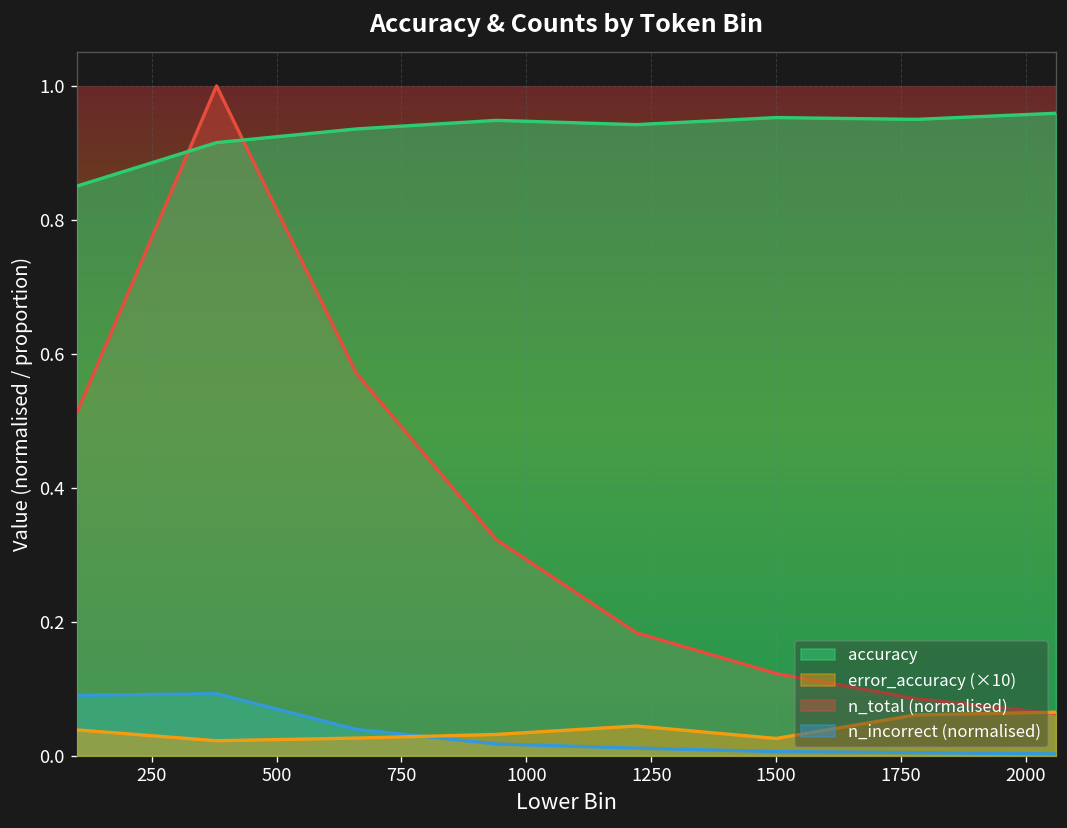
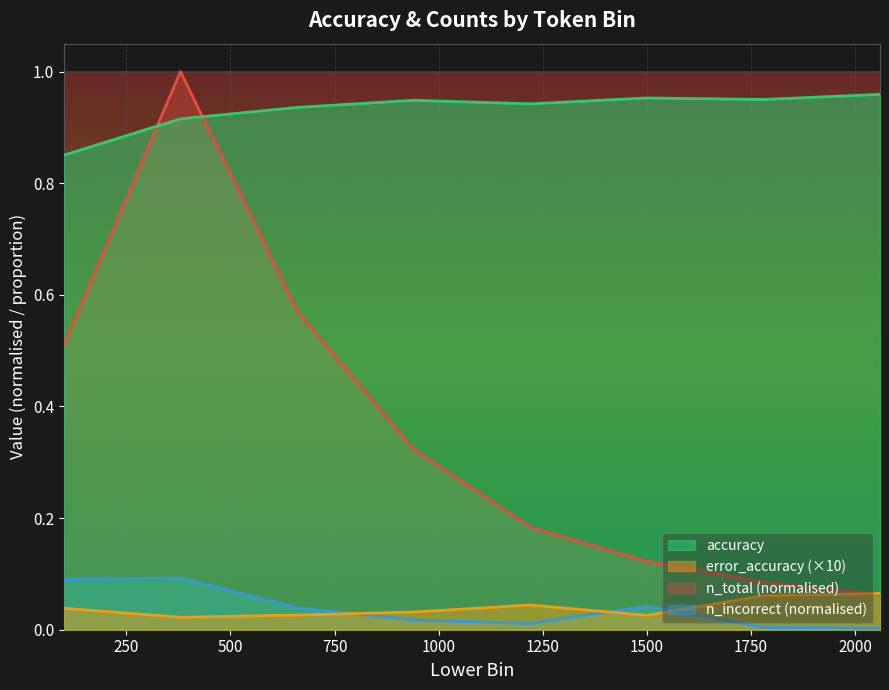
n_incorrect (normalised), 1500: 0.01 -> 0.04
